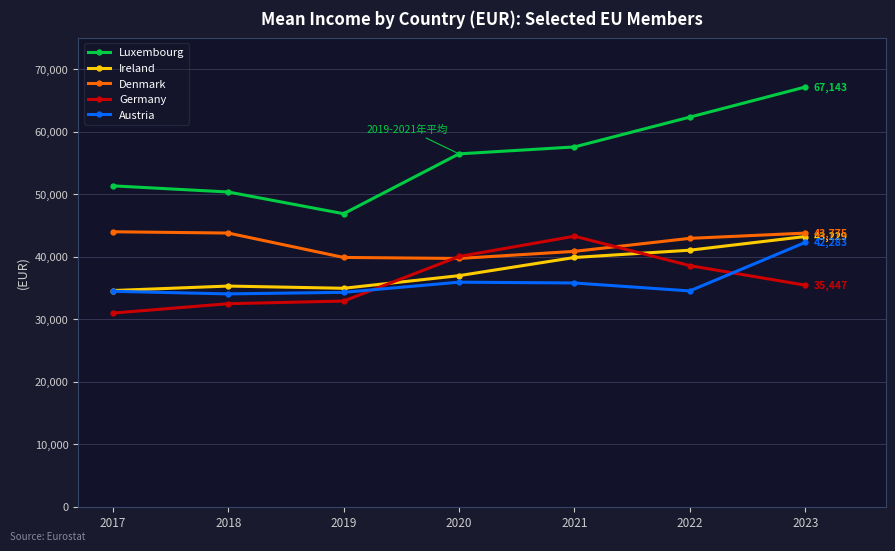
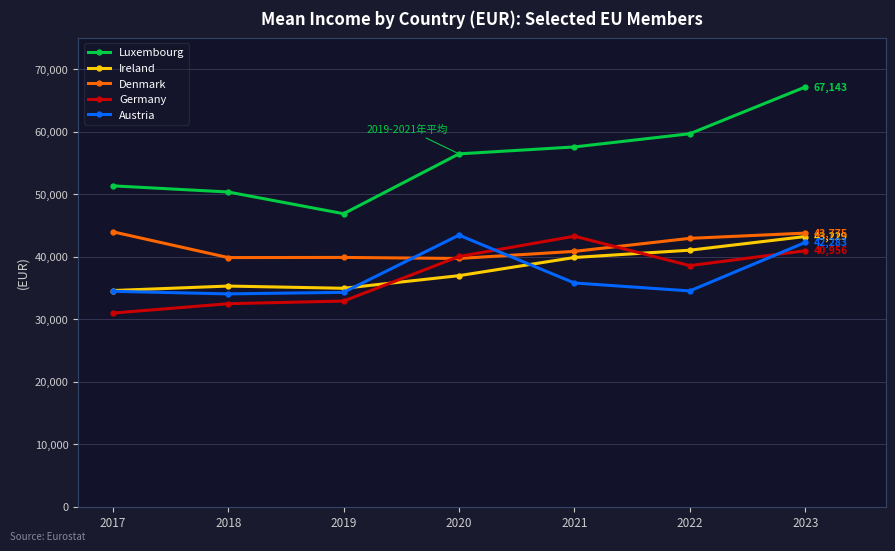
Denmark, 2018: 44,000 -> 40,000
Austria, 2020: 36,000 -> 43,000
Luxembourg, 2022: 62,000 -> 60,000
Germany, 2023: 35,447 -> 40,956
